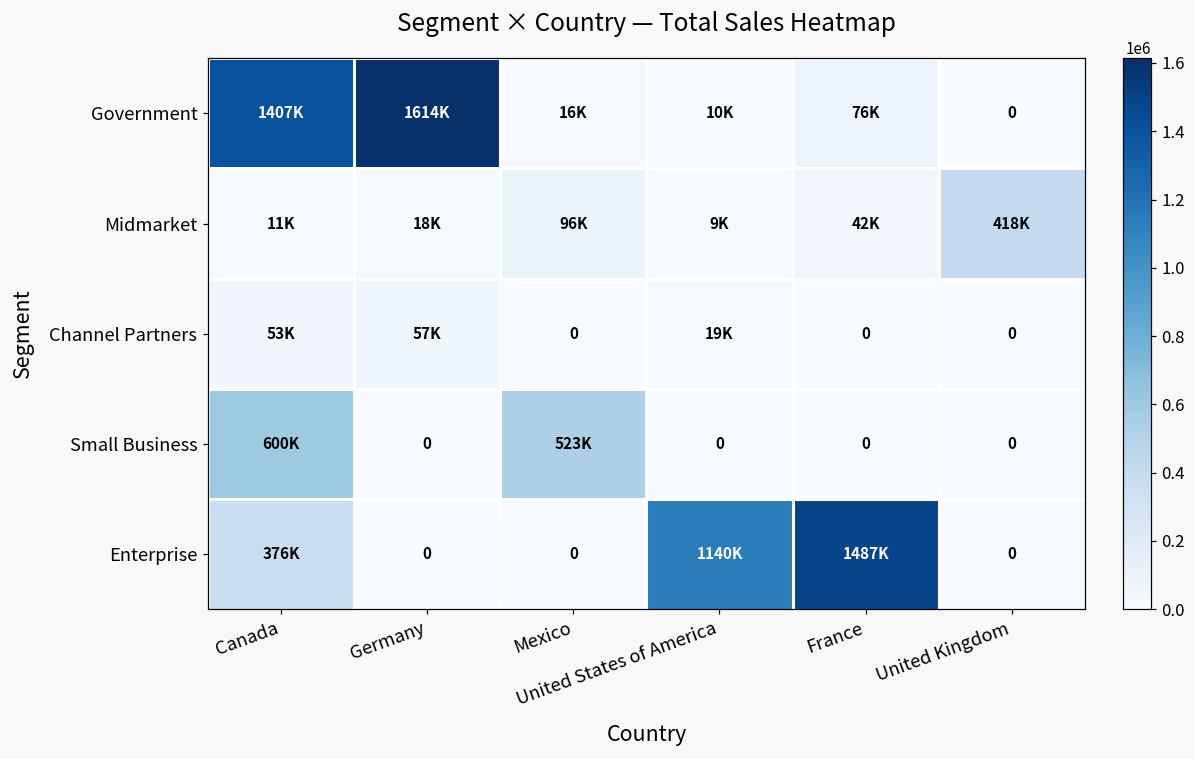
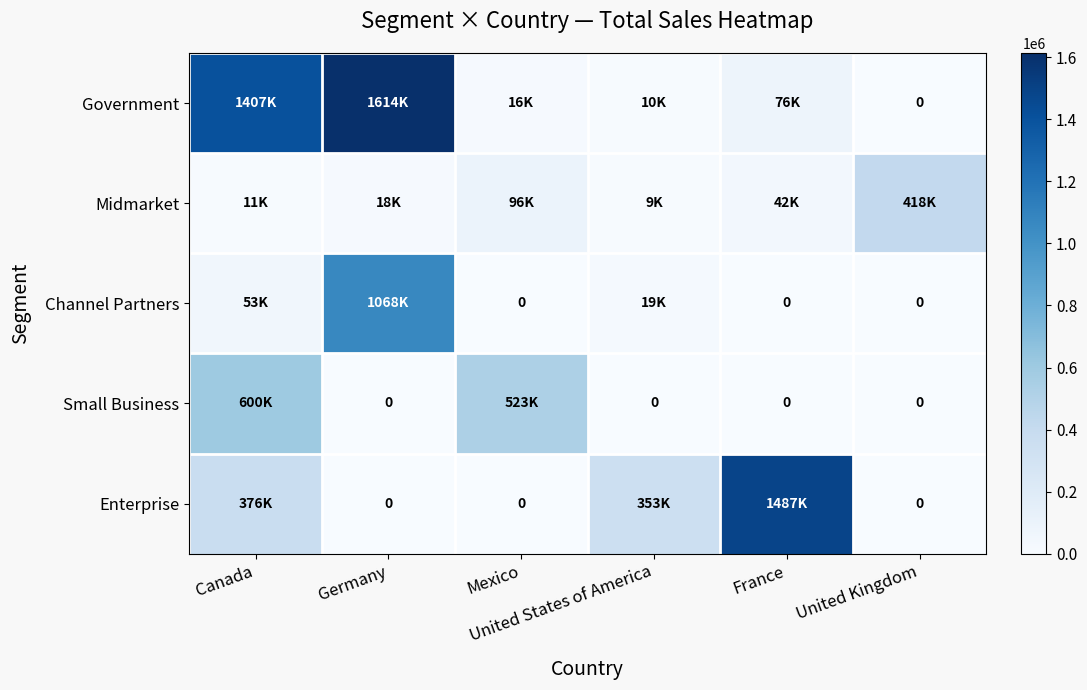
Channel Partners, Germany: 57K -> 1068K
Enterprise, United States of America: 1140K -> 353K
